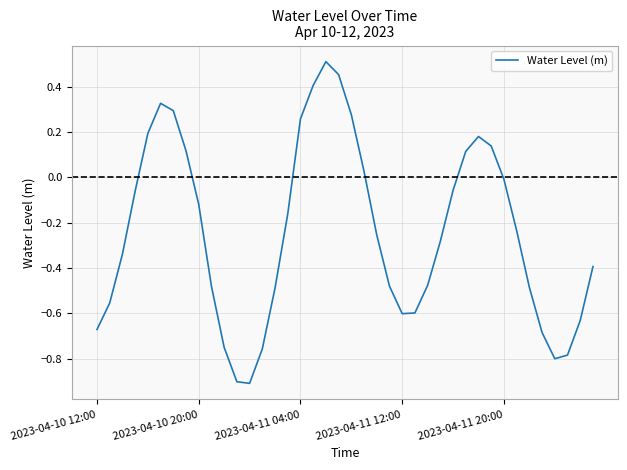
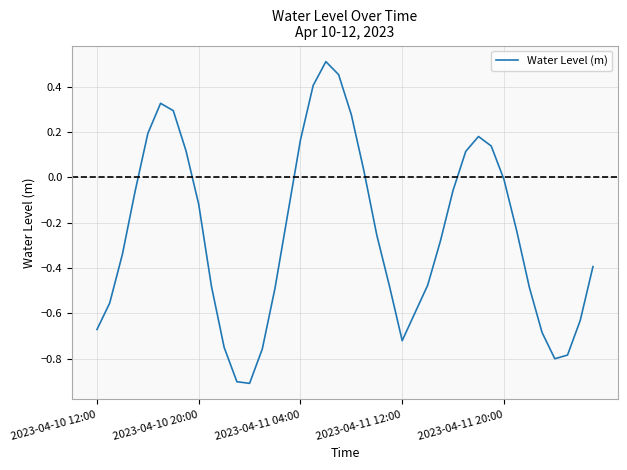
2023-04-11 04:00: 0.26 -> 0.16
2023-04-11 12:00: -0.60 -> -0.72
